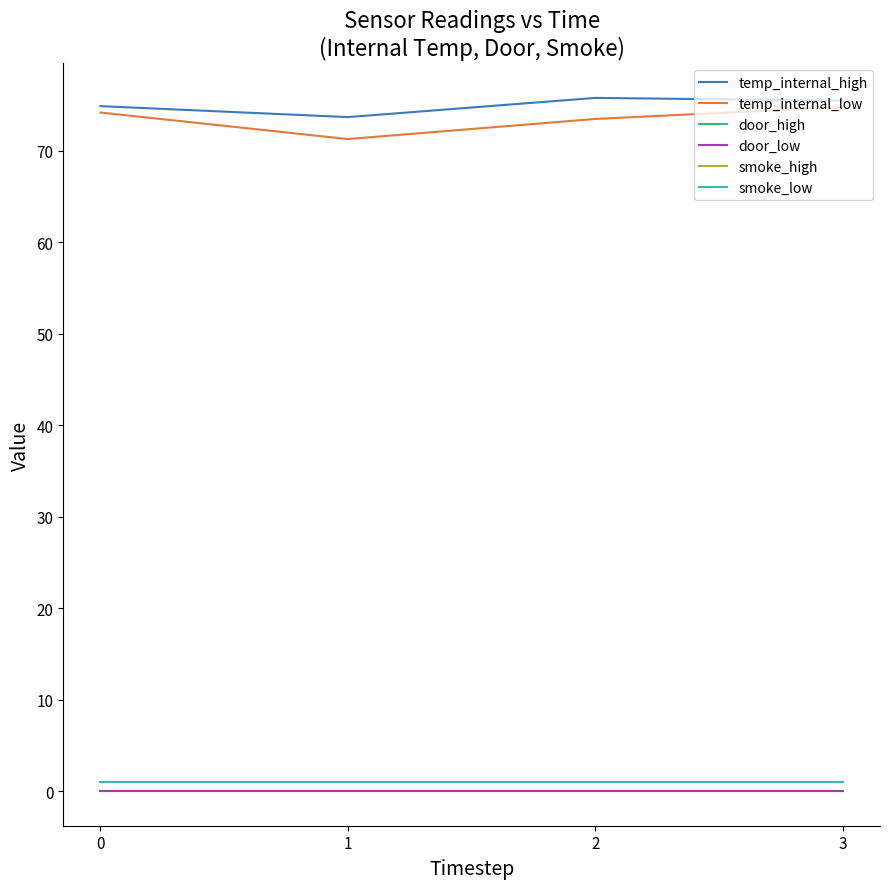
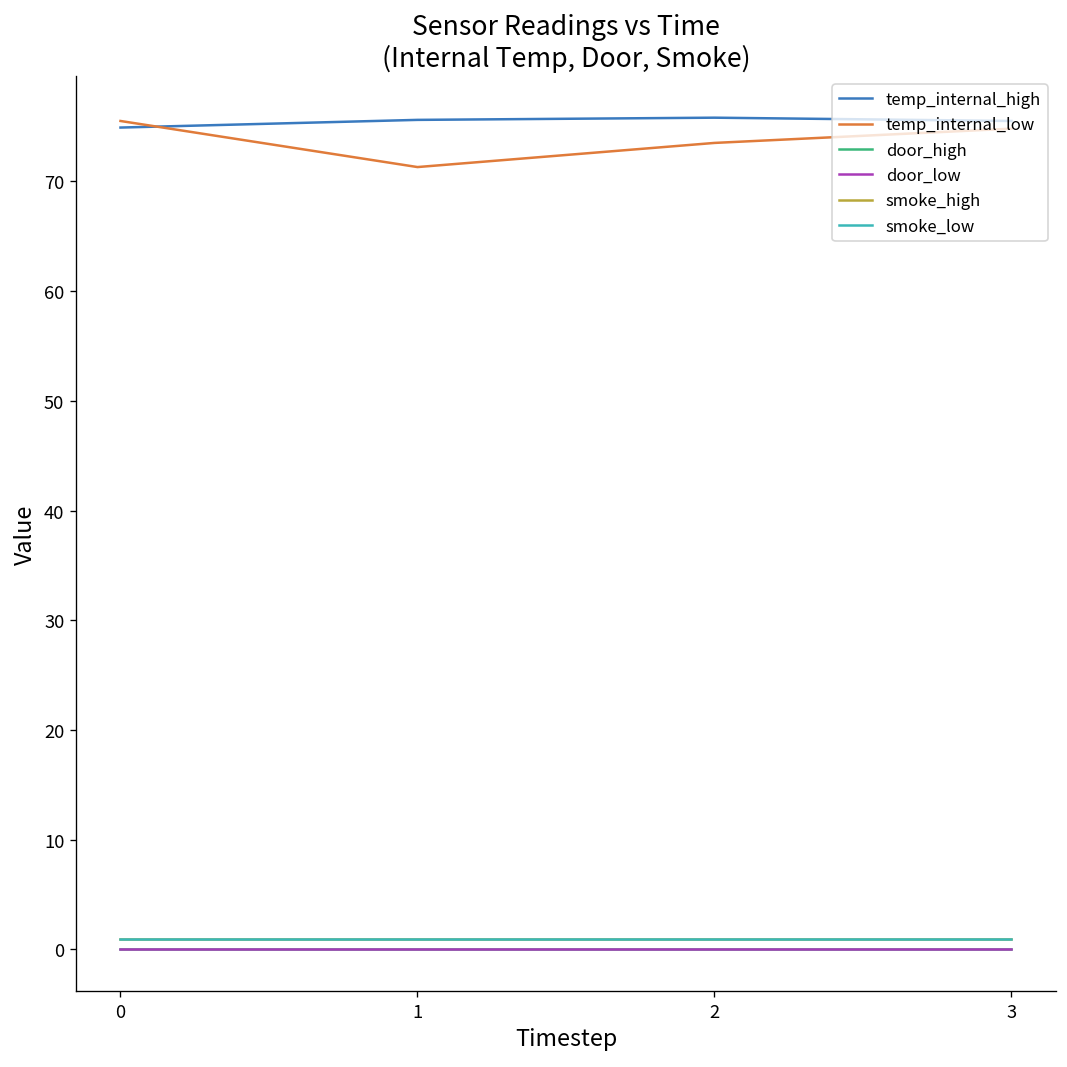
temp_internal_low, 0: 74 -> 76
temp_internal_high, 1: 74 -> 76
